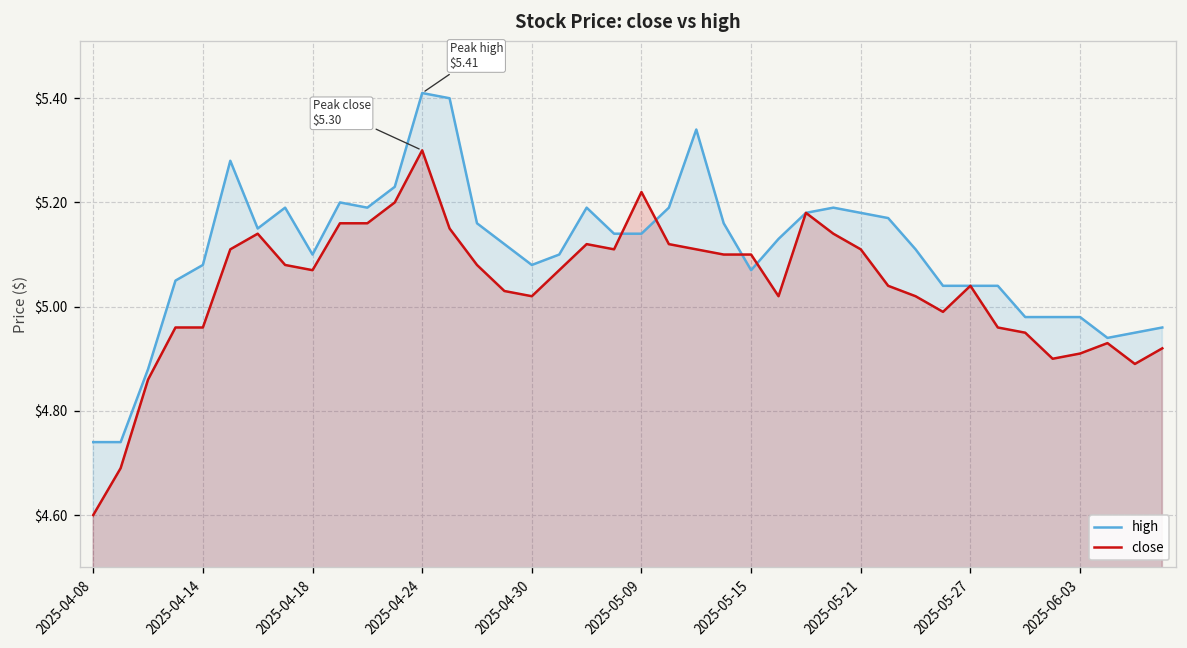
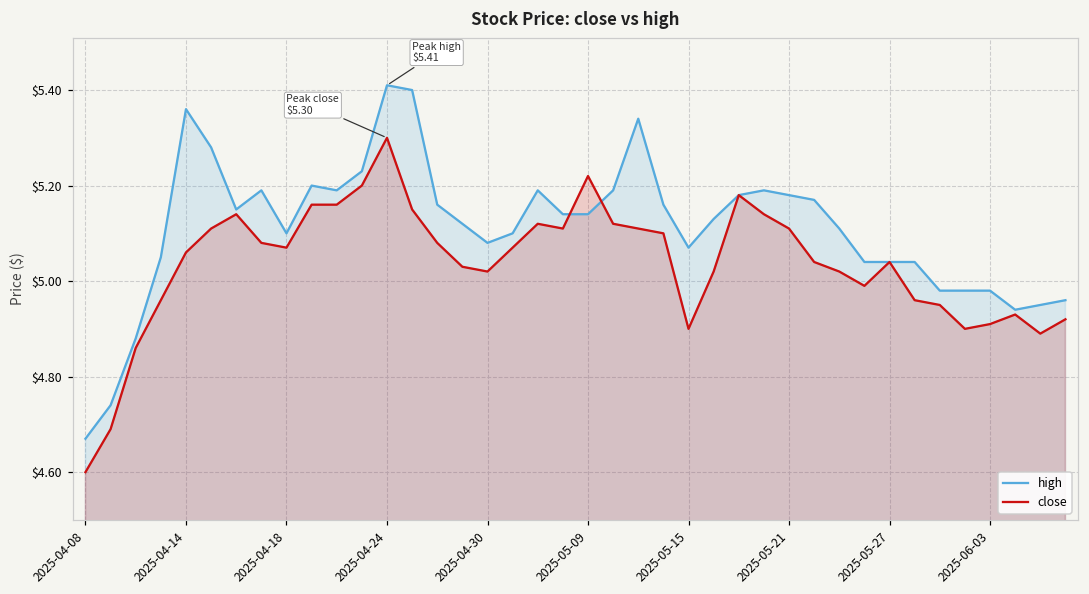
high, 2025-04-08: $4.74 -> $4.67
high, 2025-04-14: $5.08 -> $5.36
close, 2025-04-14: $4.96 -> $5.06
close, 2025-05-15: $5.1 -> $4.9
